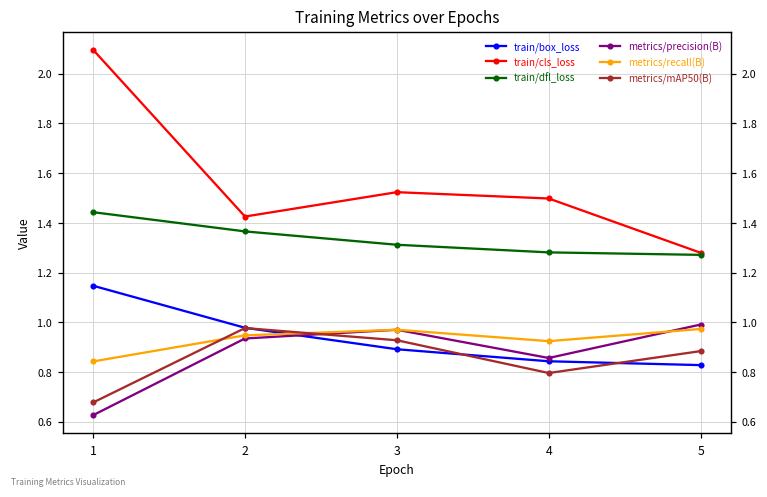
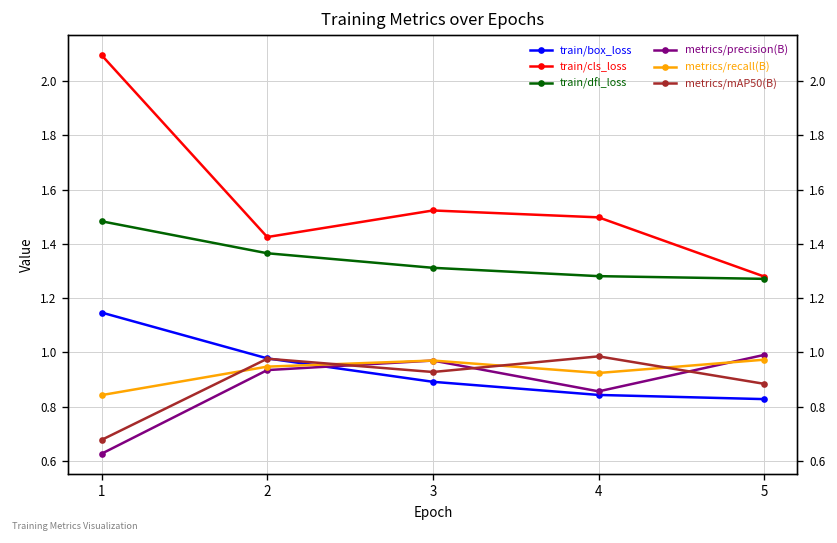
train/dfl_loss, 1: 1.44 -> 1.48
metrics/mAP50(B), 4: 0.80 -> 0.99
